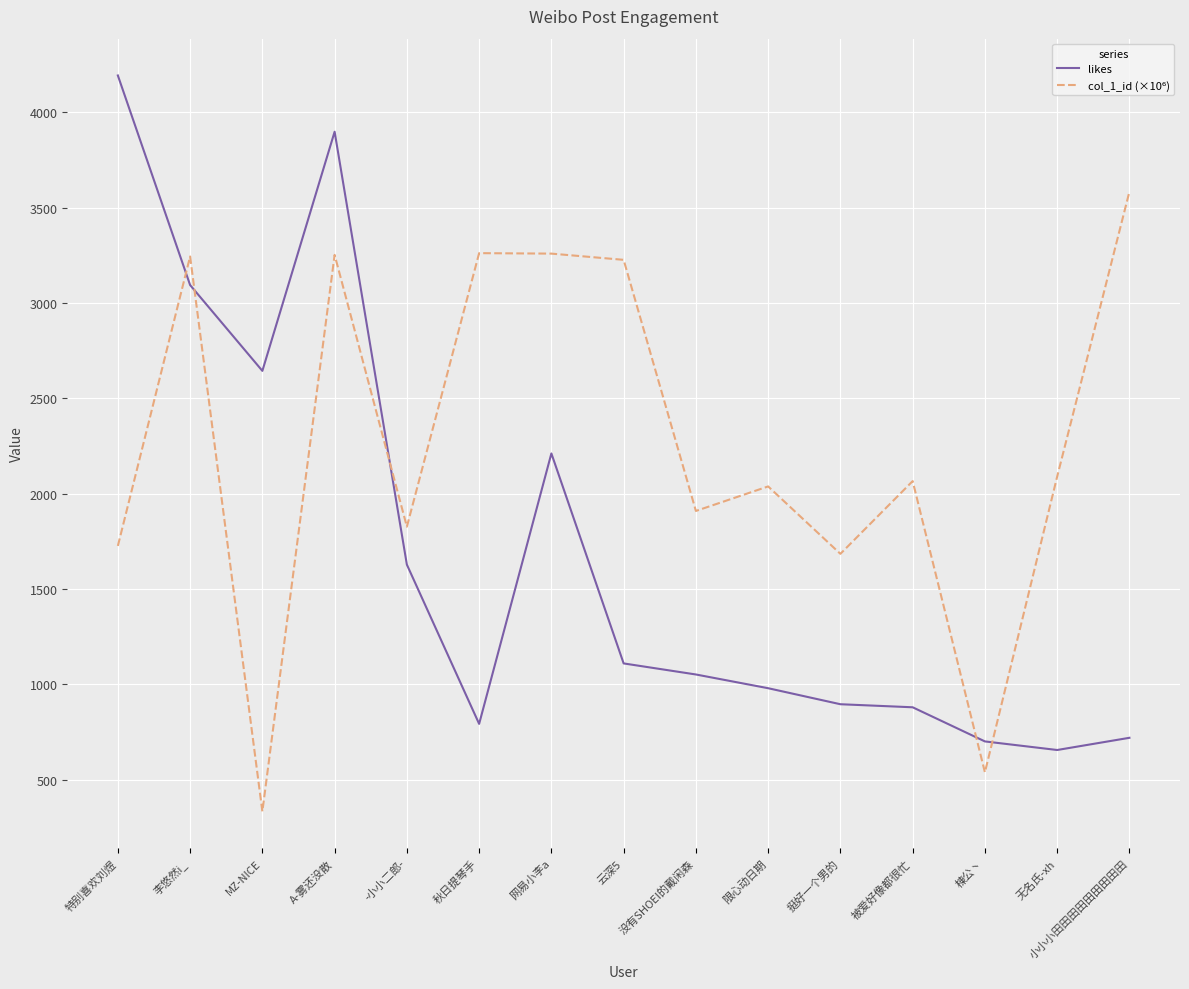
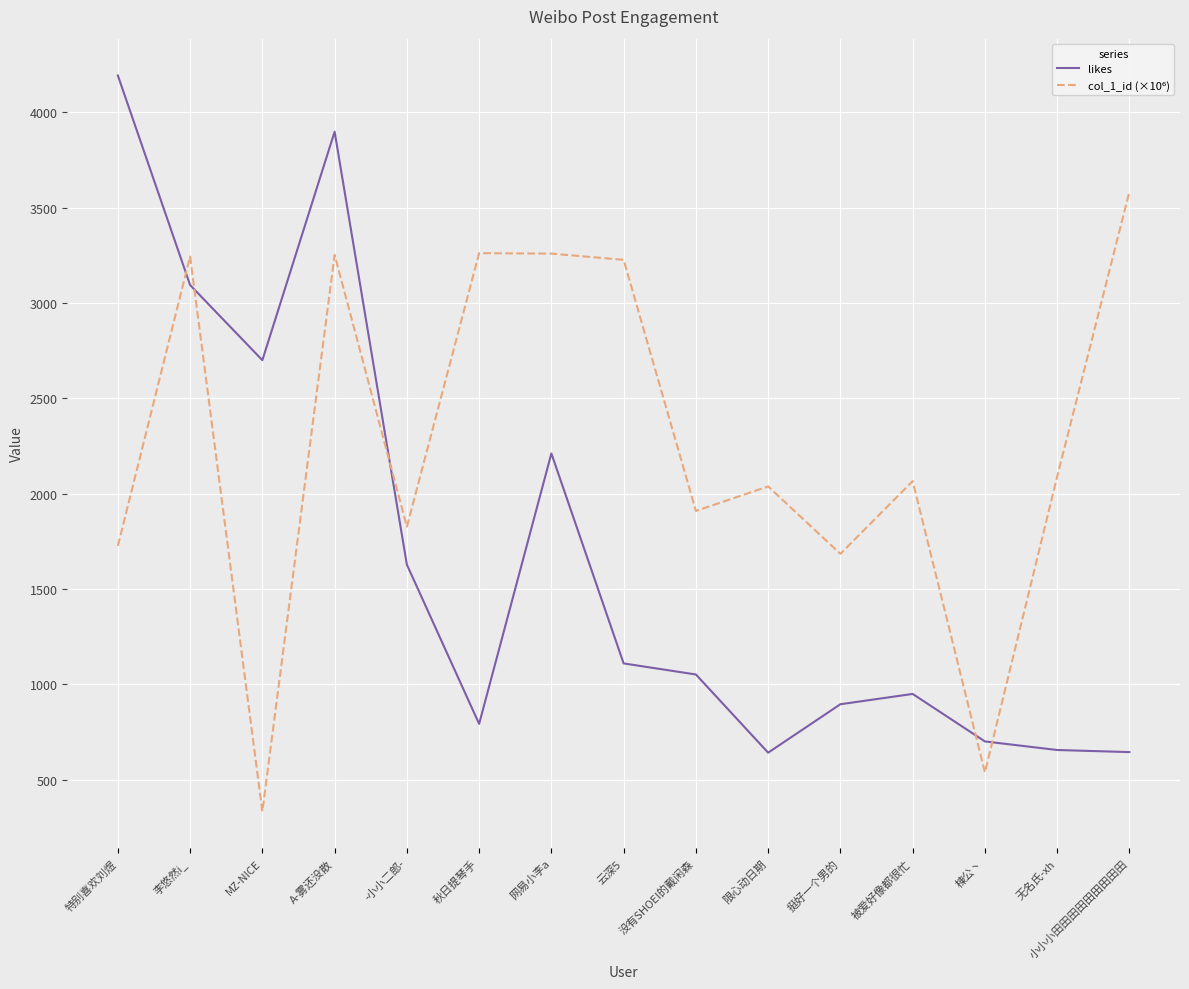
likes, MZ-NICE: 2640 -> 2700
likes, 限心动日期: 980 -> 640
likes, 被爱好像都很忙: 880 -> 950
likes, 小小小田田田田田田田田田: 720 -> 650
